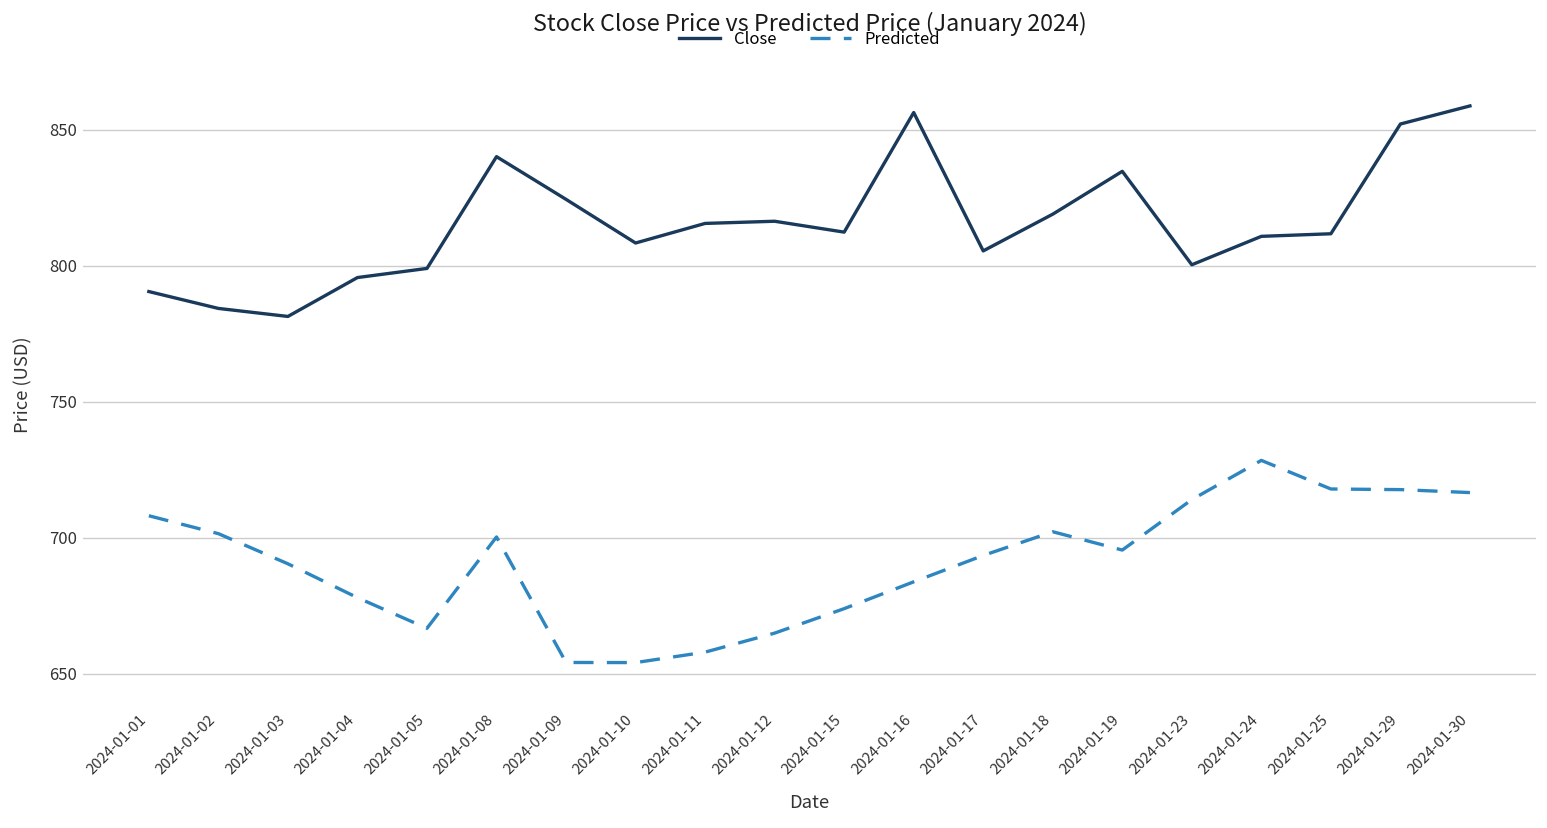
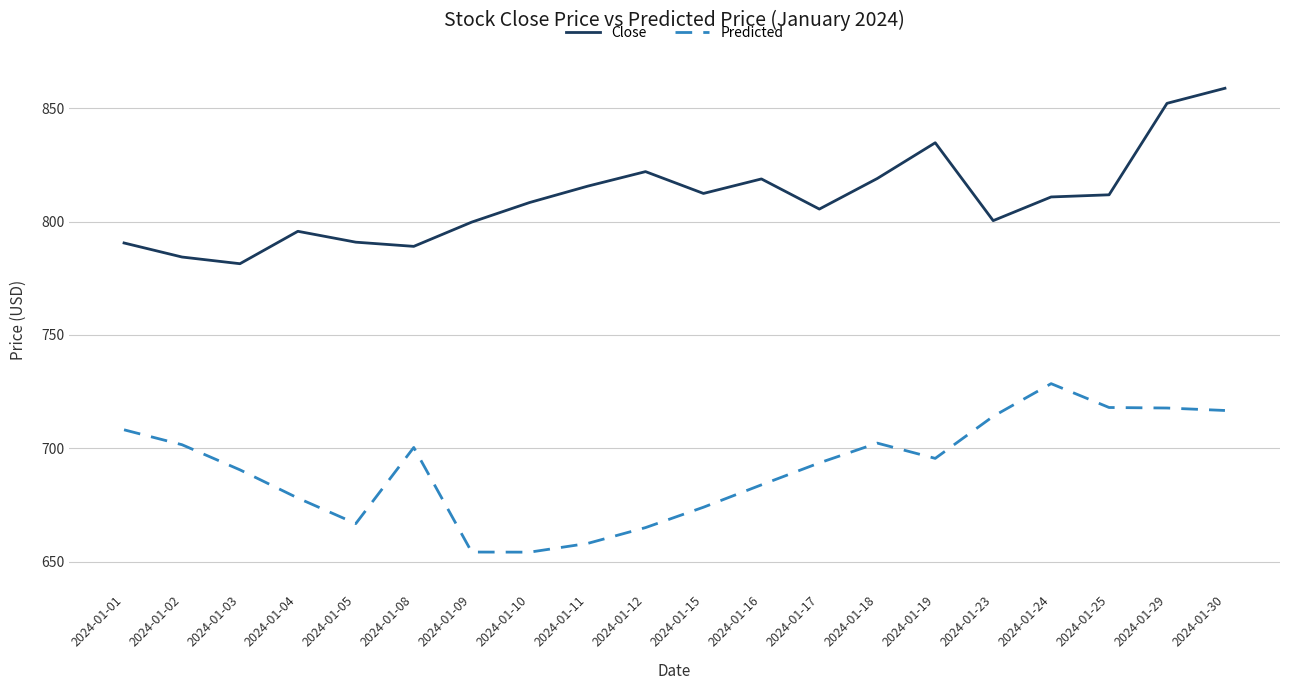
Close, 2024-01-05: 799 -> 791
Close, 2024-01-08: 840 -> 789
Close, 2024-01-09: 824 -> 800
Close, 2024-01-12: 816 -> 822
Close, 2024-01-16: 856 -> 819
